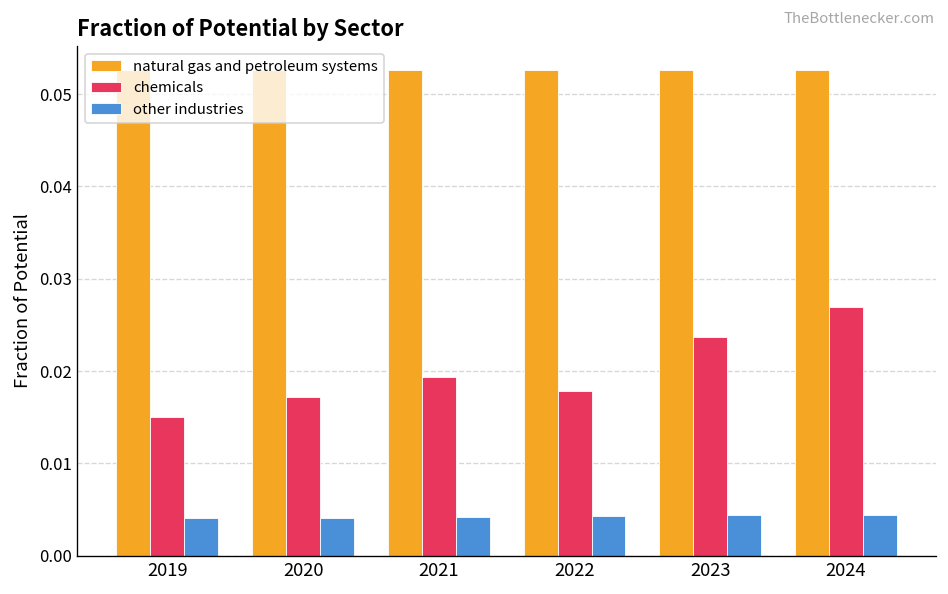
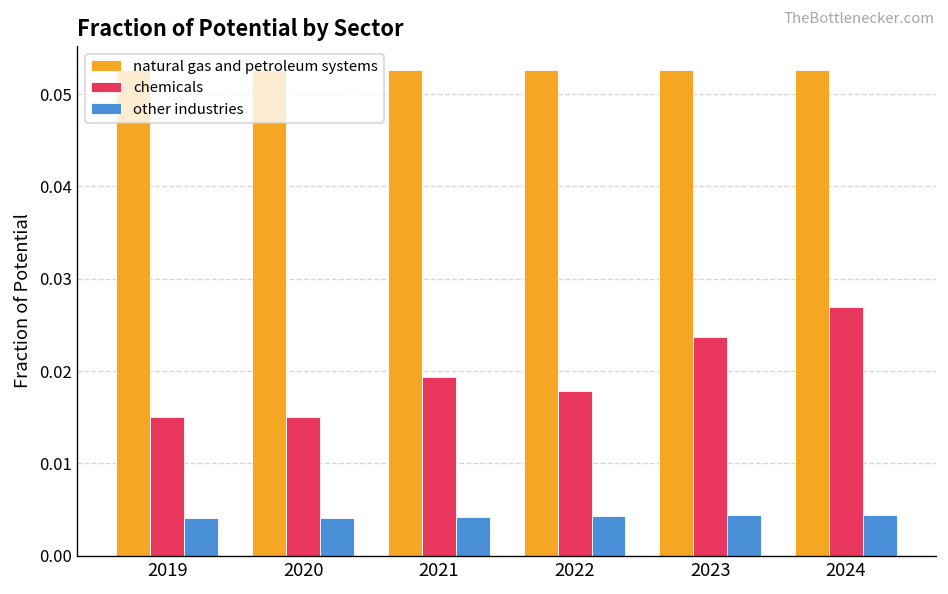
chemicals, 2020: 0.017 -> 0.015
